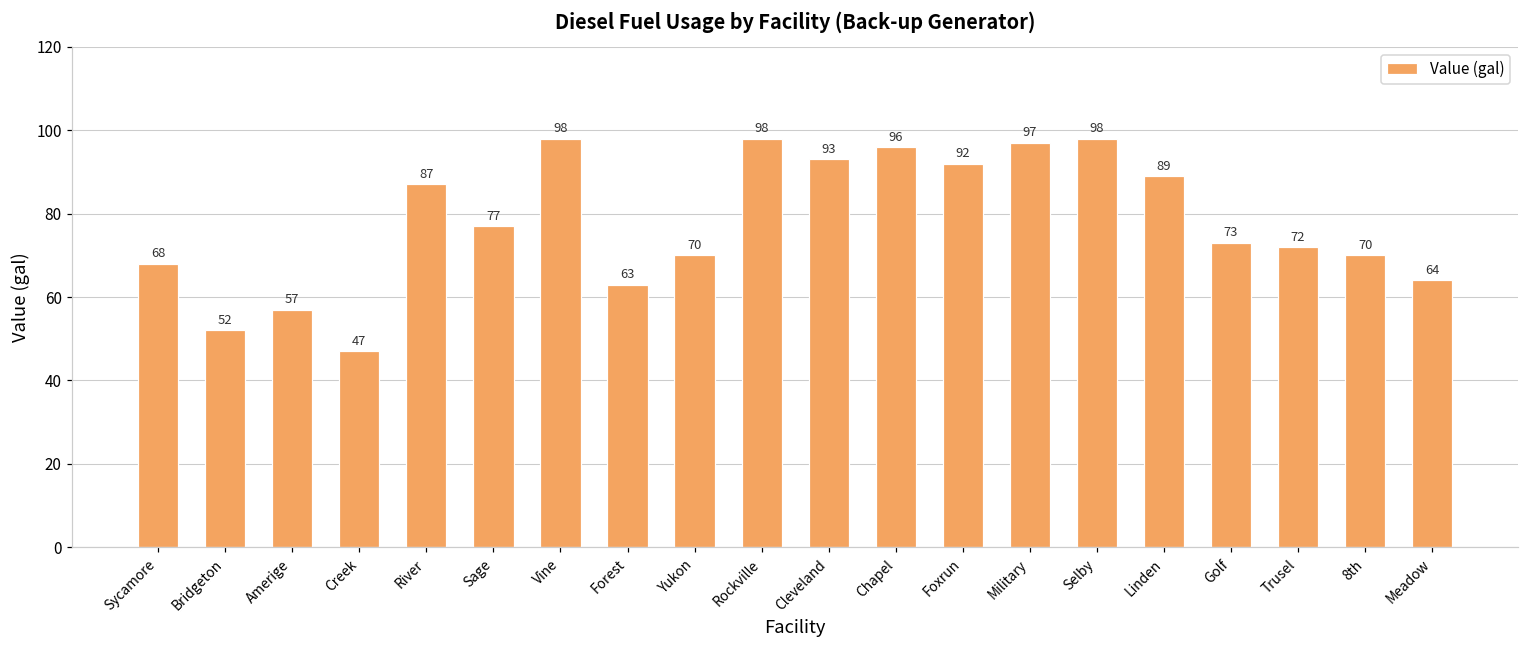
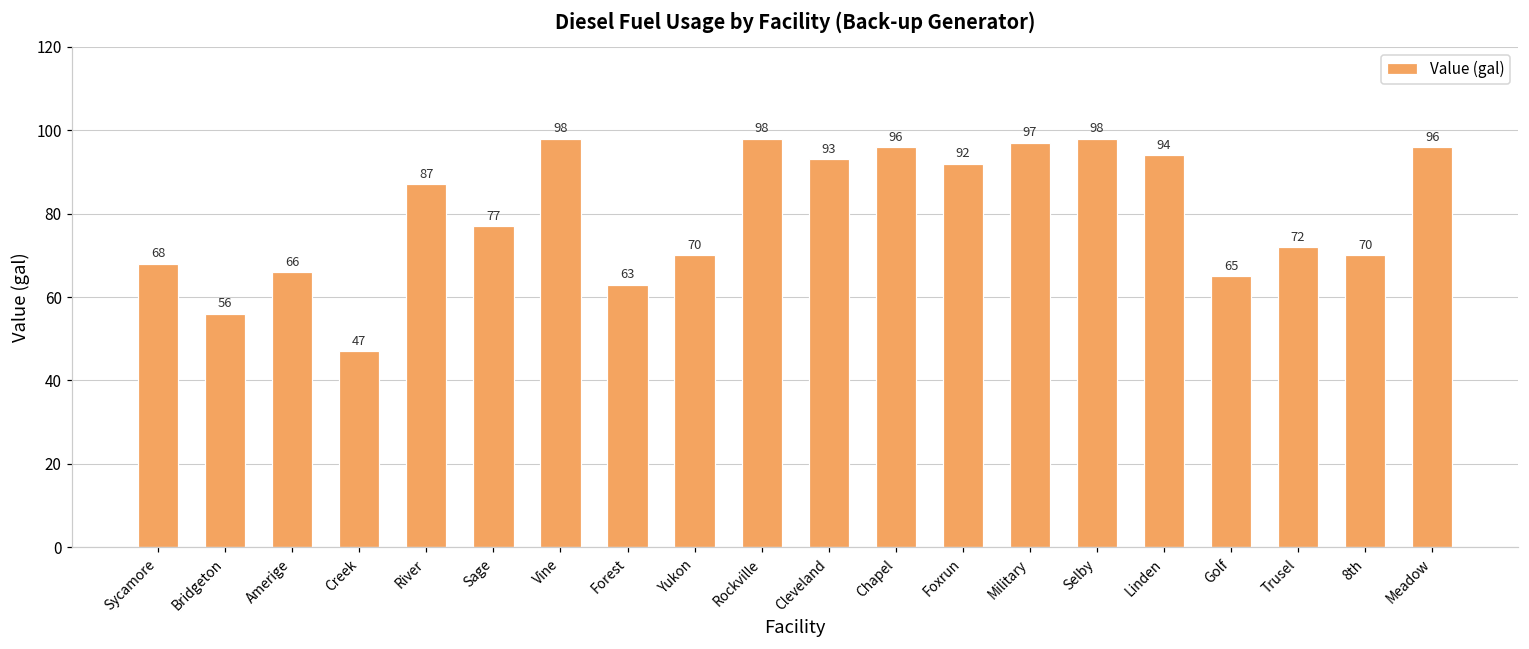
Bridgeton: 52 -> 56
Amerige: 57 -> 66
Linden: 89 -> 94
Golf: 73 -> 65
Meadow: 64 -> 96
